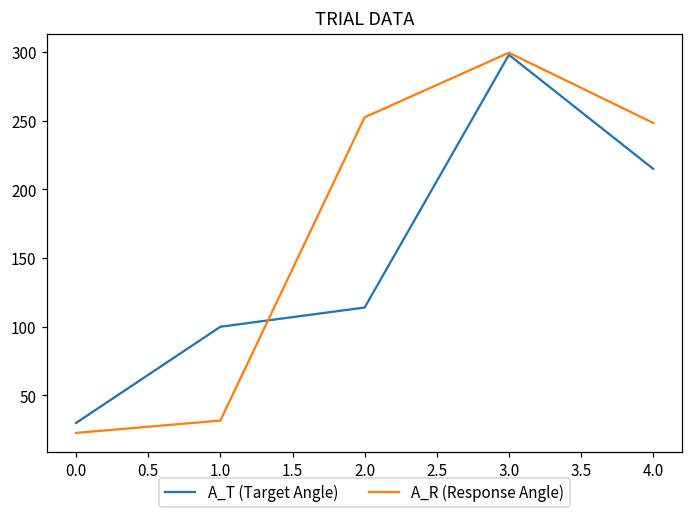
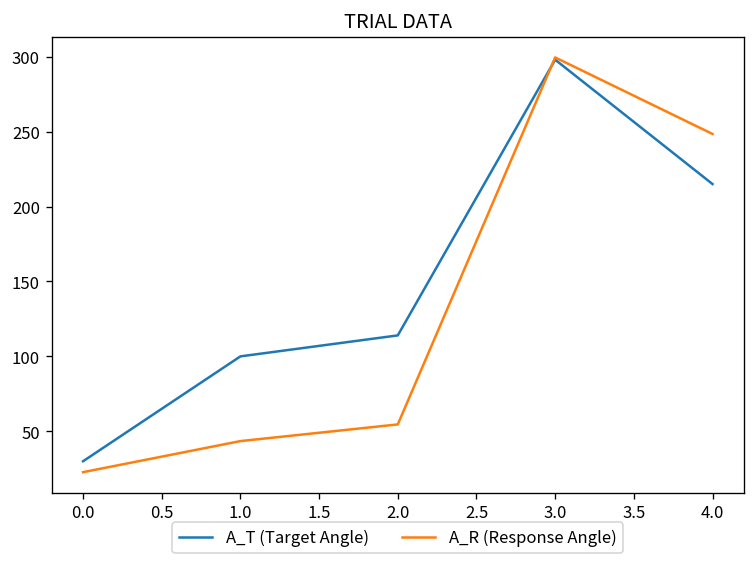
A_R (Response Angle), 1.0: 32 -> 43
A_R (Response Angle), 2.0: 253 -> 55
